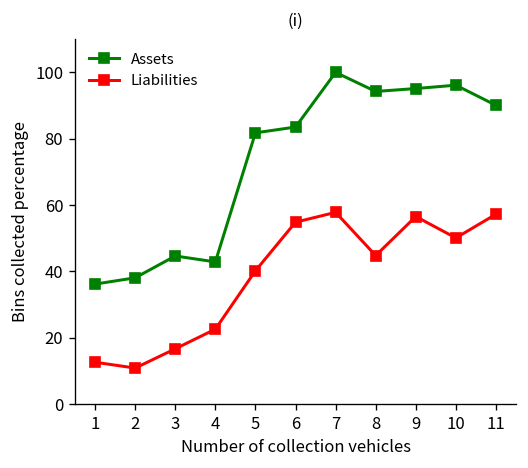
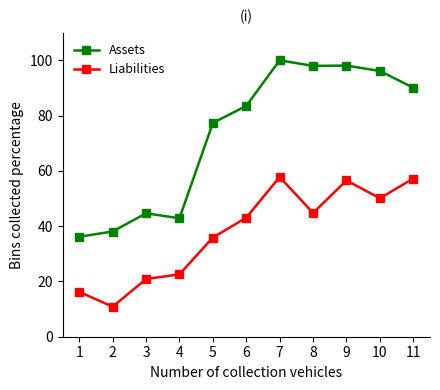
Liabilities, 1: 13 -> 16
Liabilities, 3: 17 -> 21
Assets, 5: 82 -> 77
Liabilities, 5: 40 -> 36
Liabilities, 6: 55 -> 43
Assets, 8: 94 -> 98
Assets, 9: 95 -> 98
